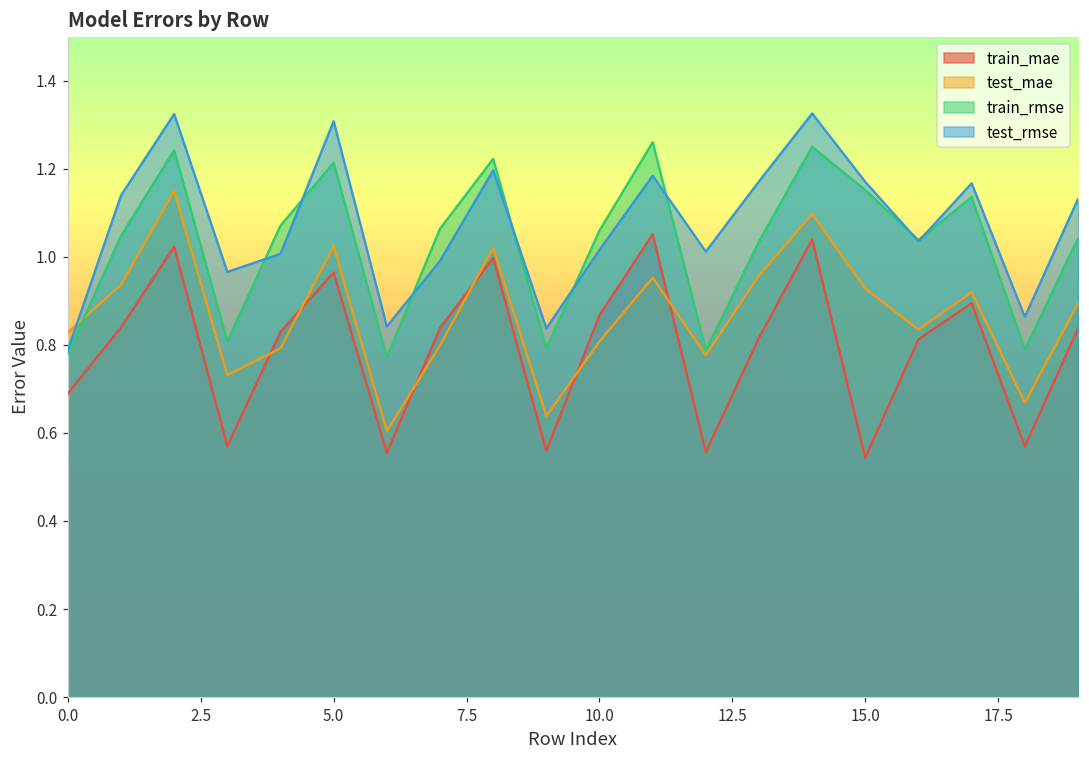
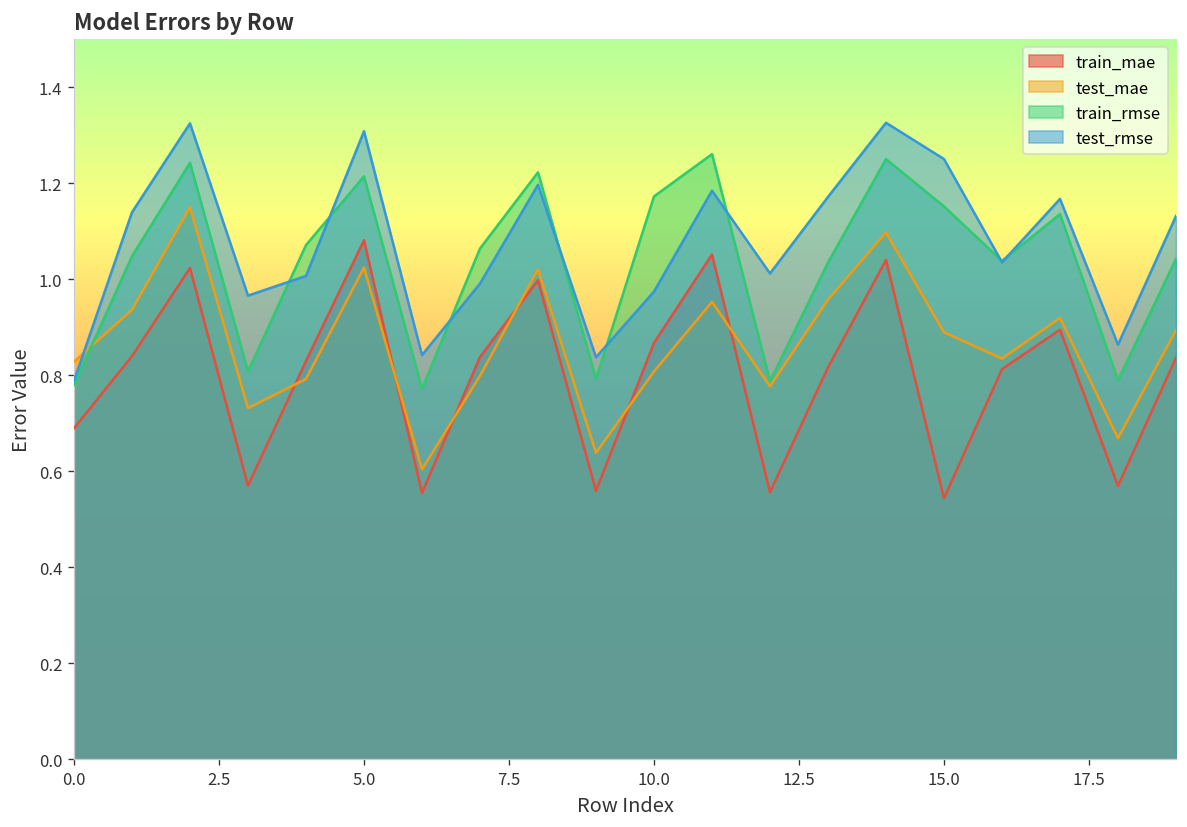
train_mae, 5.0: 0.96 -> 1.08
train_rmse, 10.0: 1.06 -> 1.17
test_rmse, 10.0: 1.02 -> 0.97
test_mae, 15.0: 0.93 -> 0.89
test_rmse, 15.0: 1.17 -> 1.25
